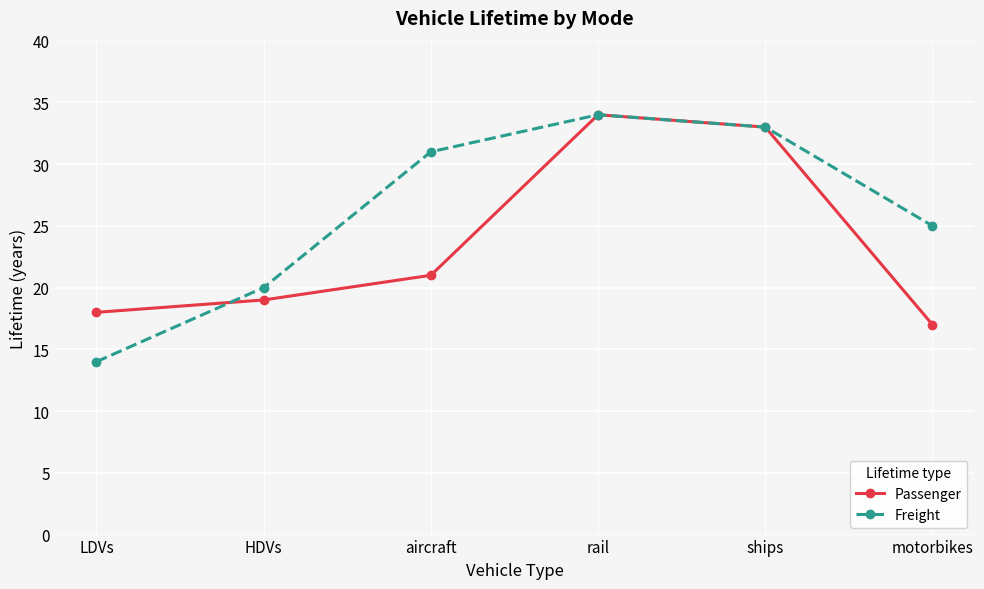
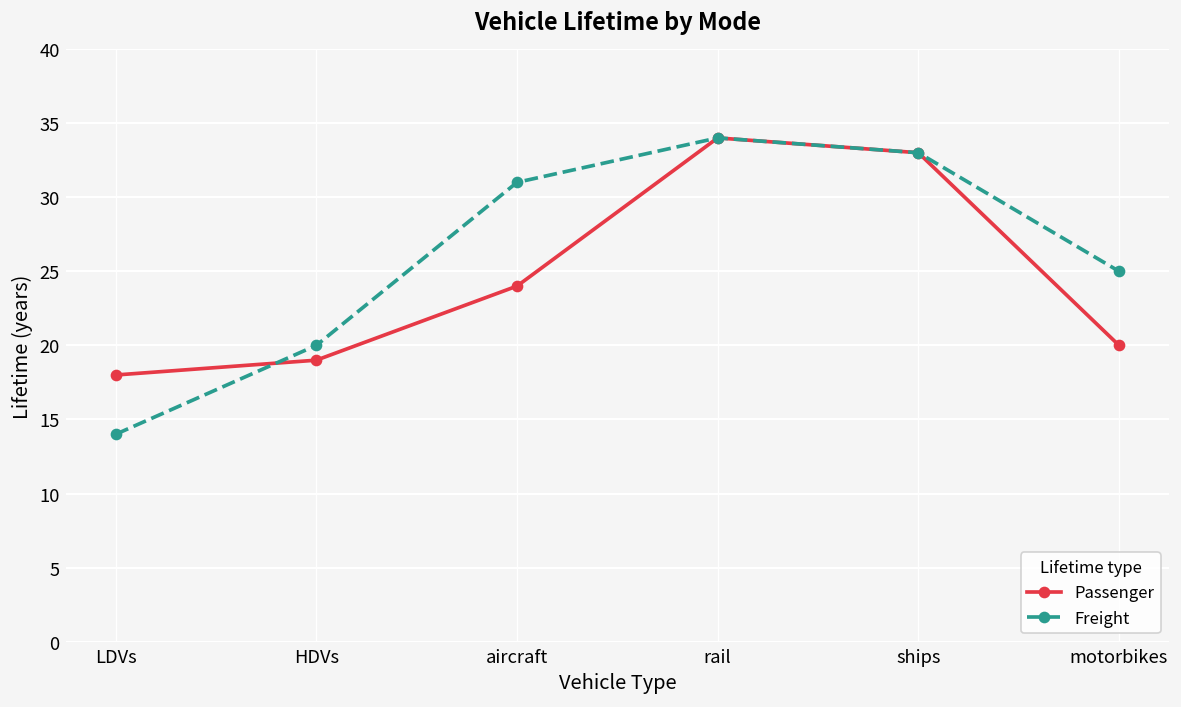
Passenger, aircraft: 21 -> 24
Passenger, motorbikes: 17 -> 20
